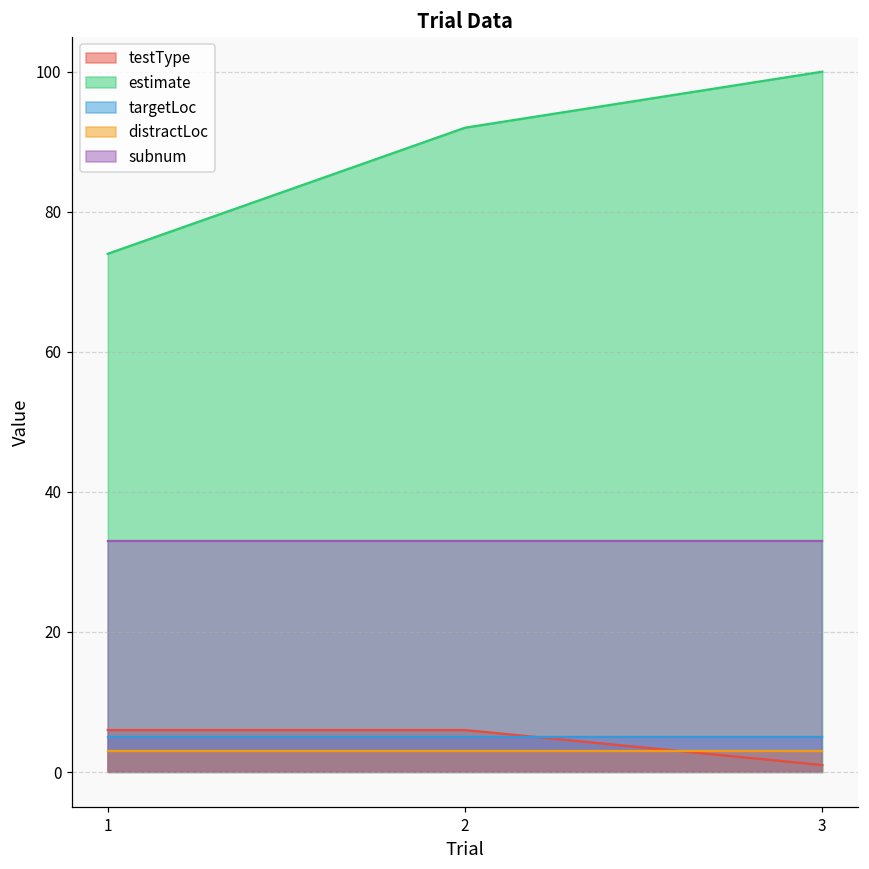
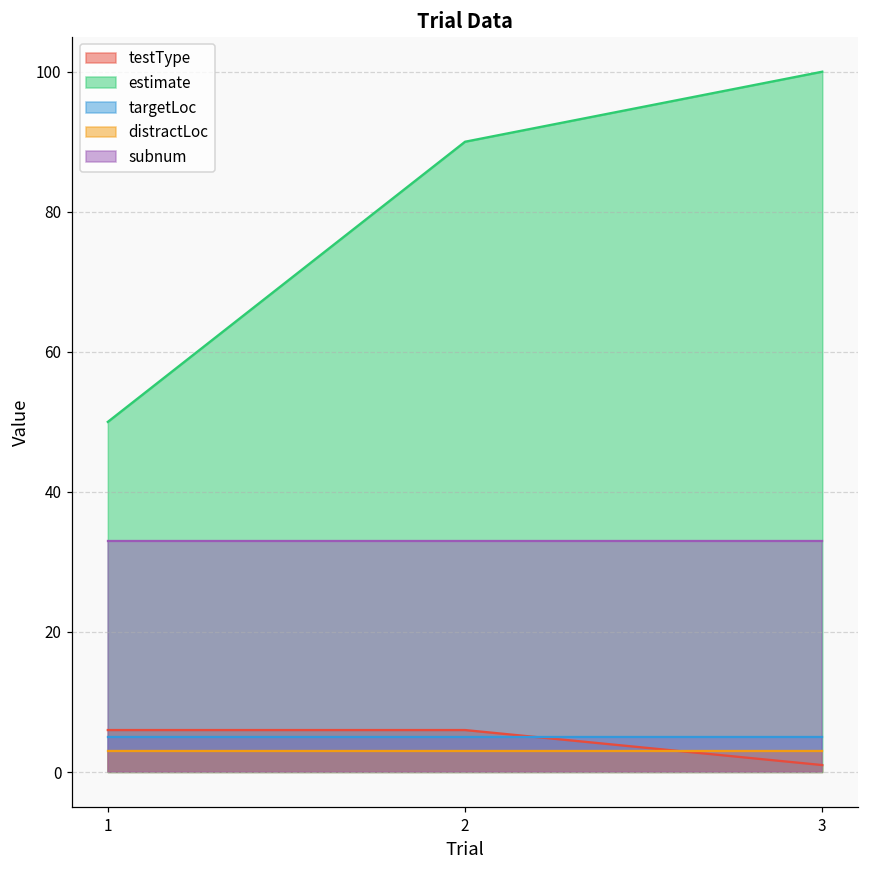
estimate, 1: 74 -> 50
estimate, 2: 92 -> 90
